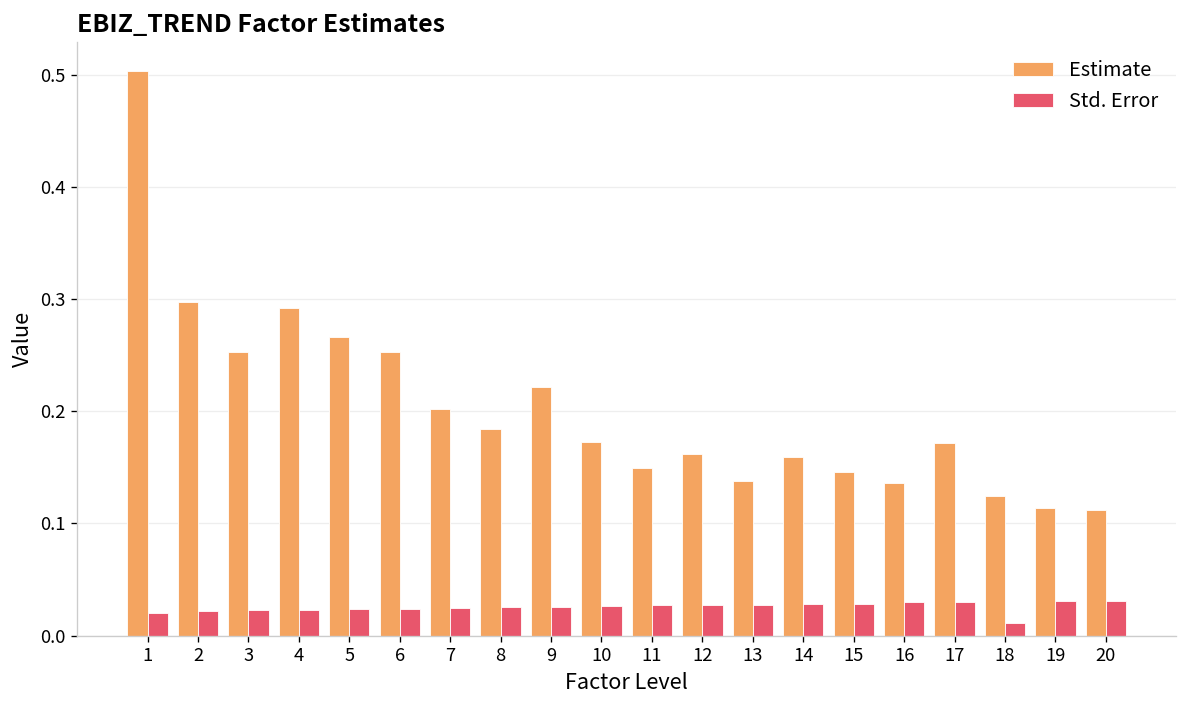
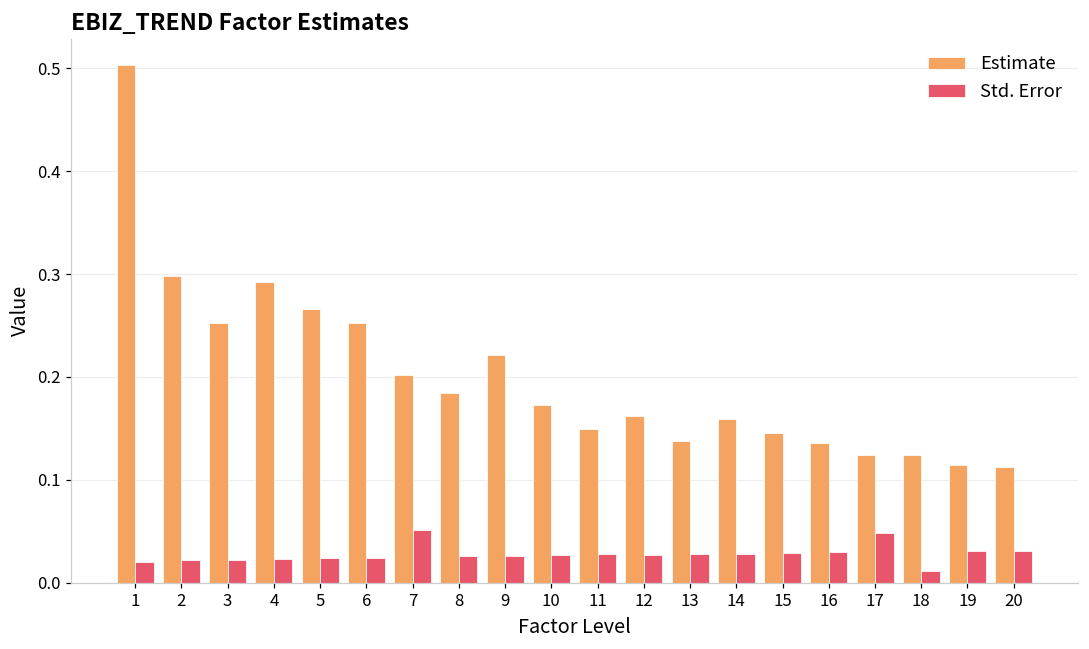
Std. Error, 7: 0.02 -> 0.05
Estimate, 17: 0.17 -> 0.12
Std. Error, 17: 0.03 -> 0.05
